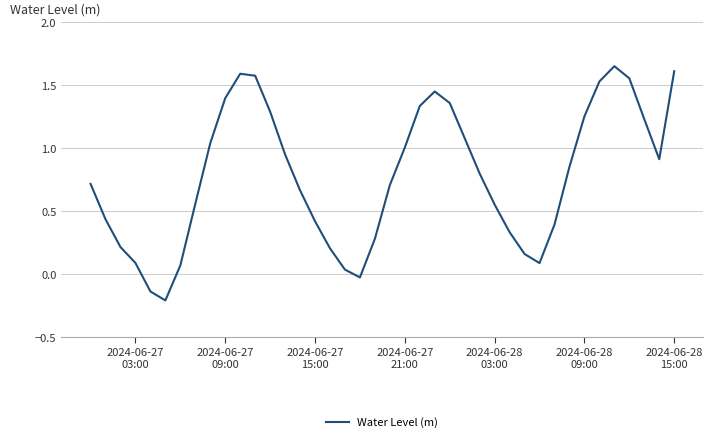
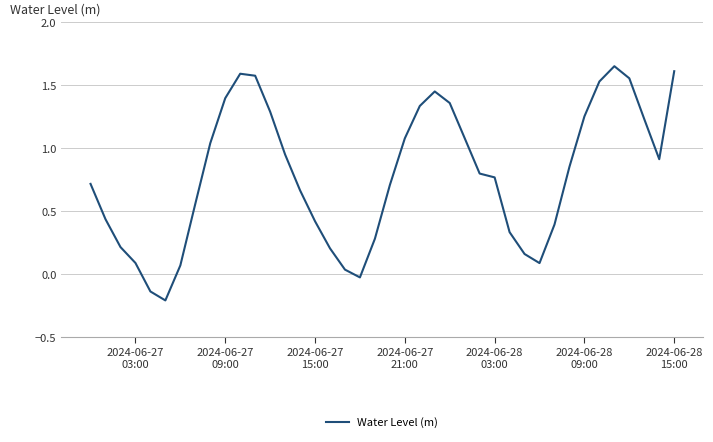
2024-06-27 21:00: 1.01 -> 1.08
2024-06-28 03:00: 0.55 -> 0.77
